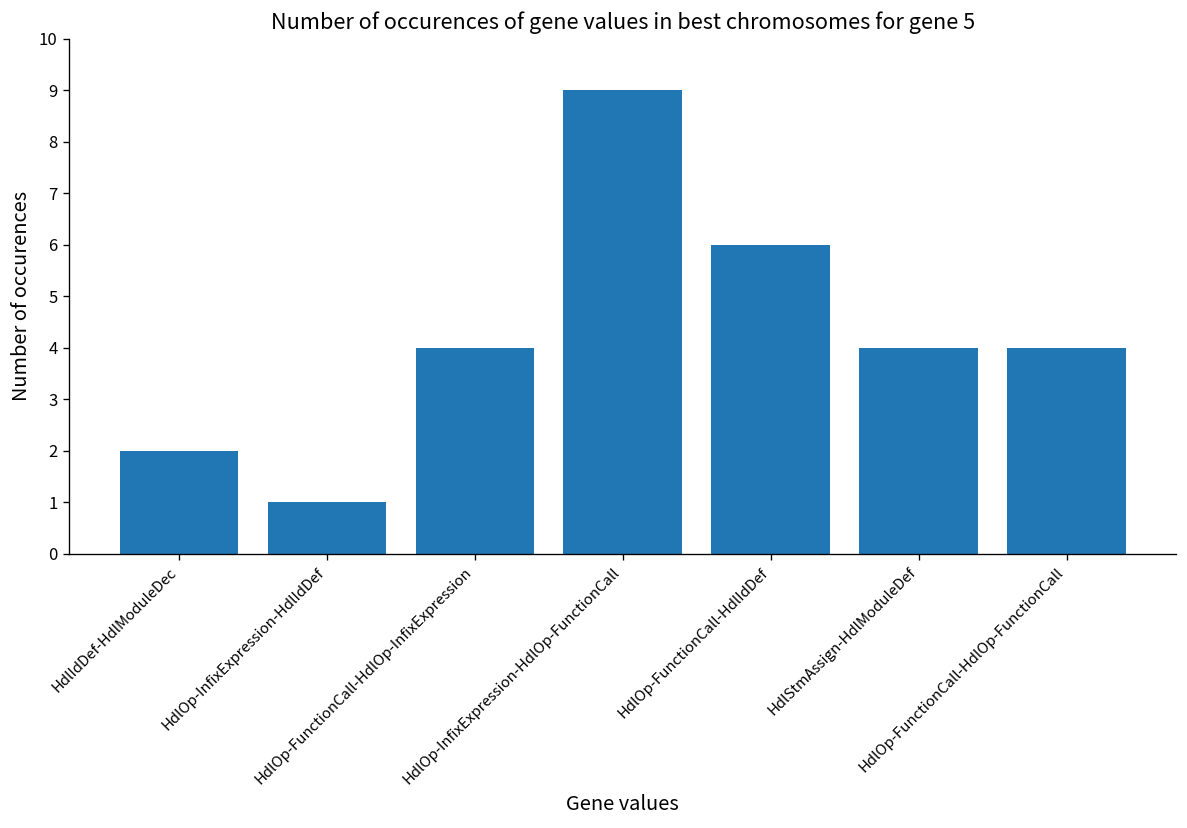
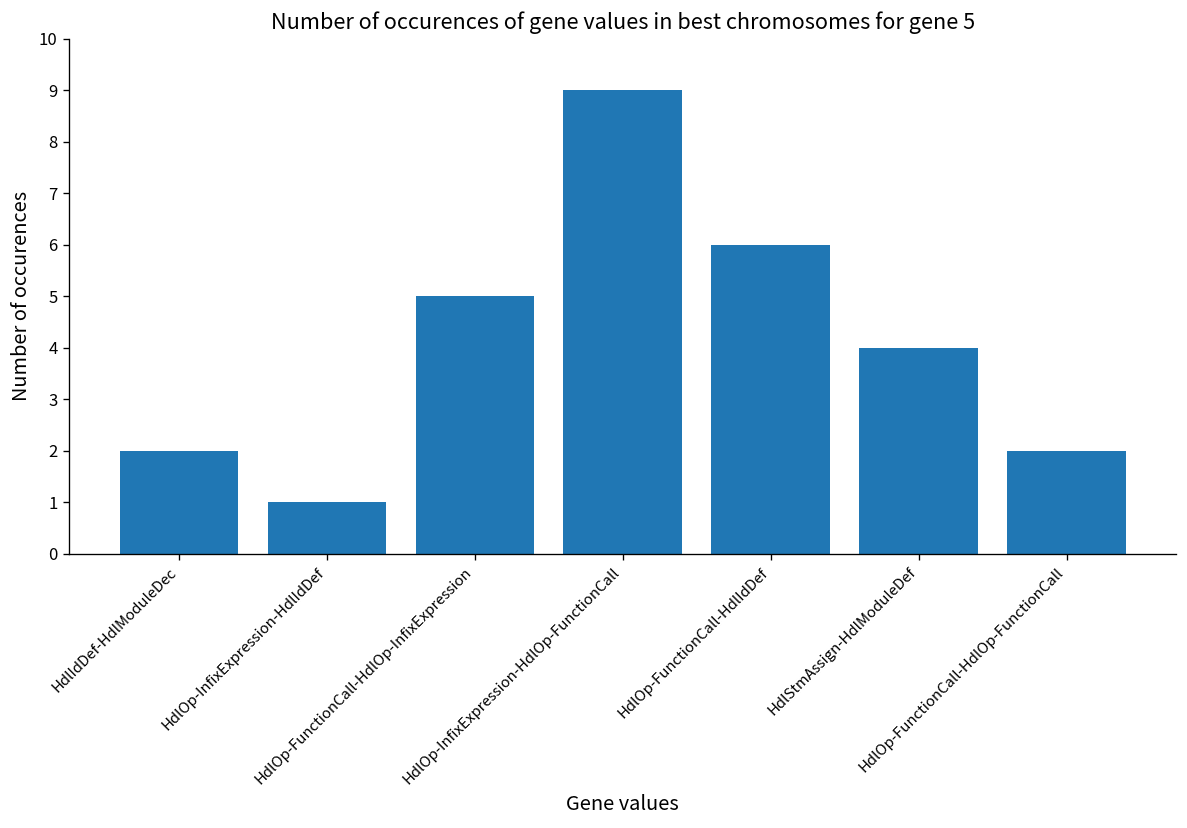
HdlOp-FunctionCall-HdlOp-InfixExpression: 4 -> 5
HdlOp-FunctionCall-HdlOp-FunctionCall: 4 -> 2
